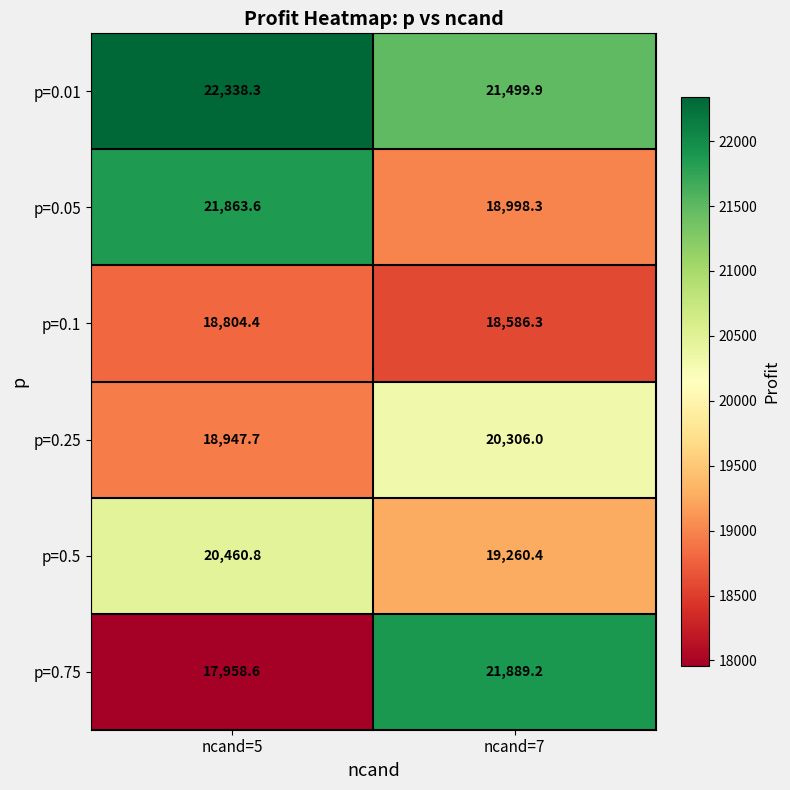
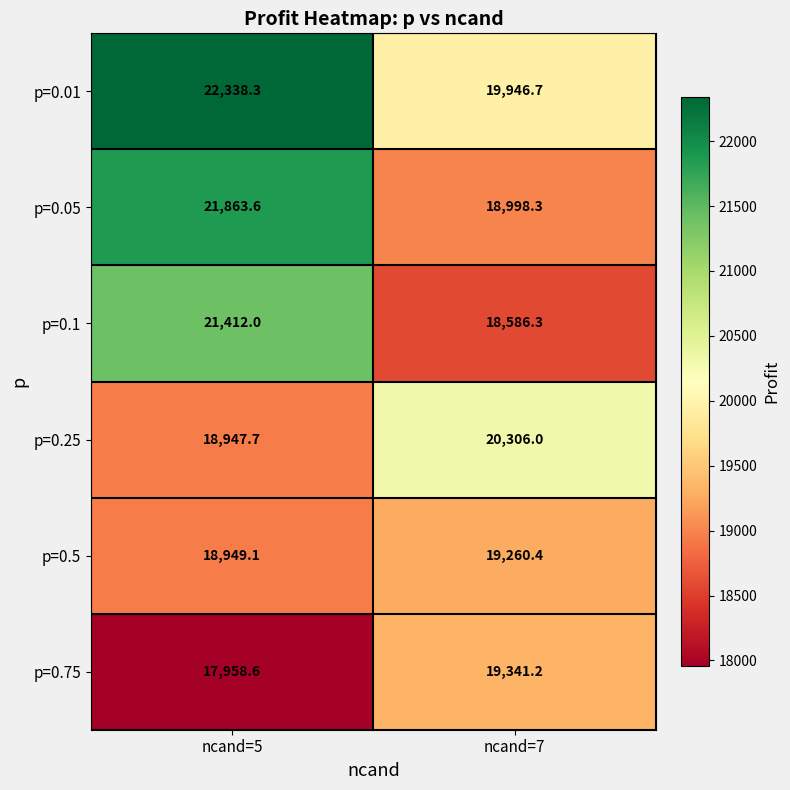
p=0.01, ncand=7: 21,499.9 -> 19,946.7
p=0.1, ncand=5: 18,804.4 -> 21,412.0
p=0.5, ncand=5: 20,460.8 -> 18,949.1
p=0.75, ncand=7: 21,889.2 -> 19,341.2
